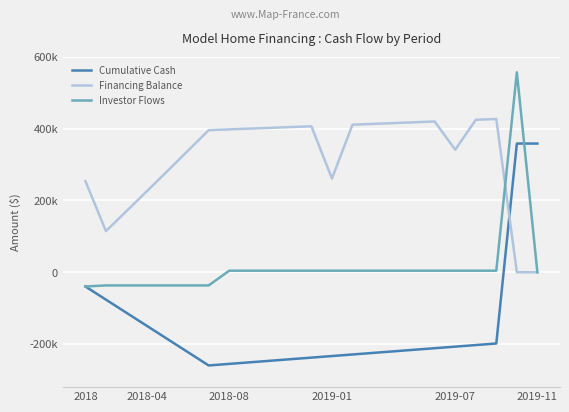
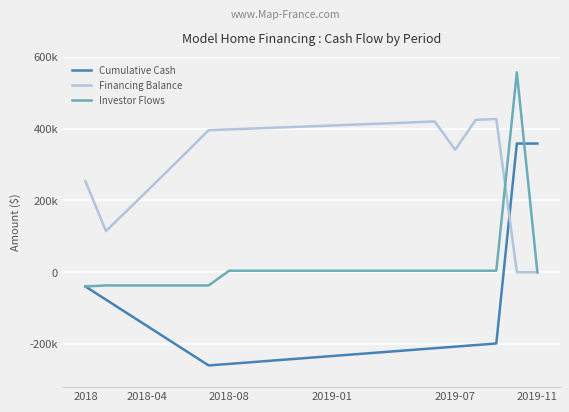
Financing Balance, 2019-01: 260000 -> 410000
